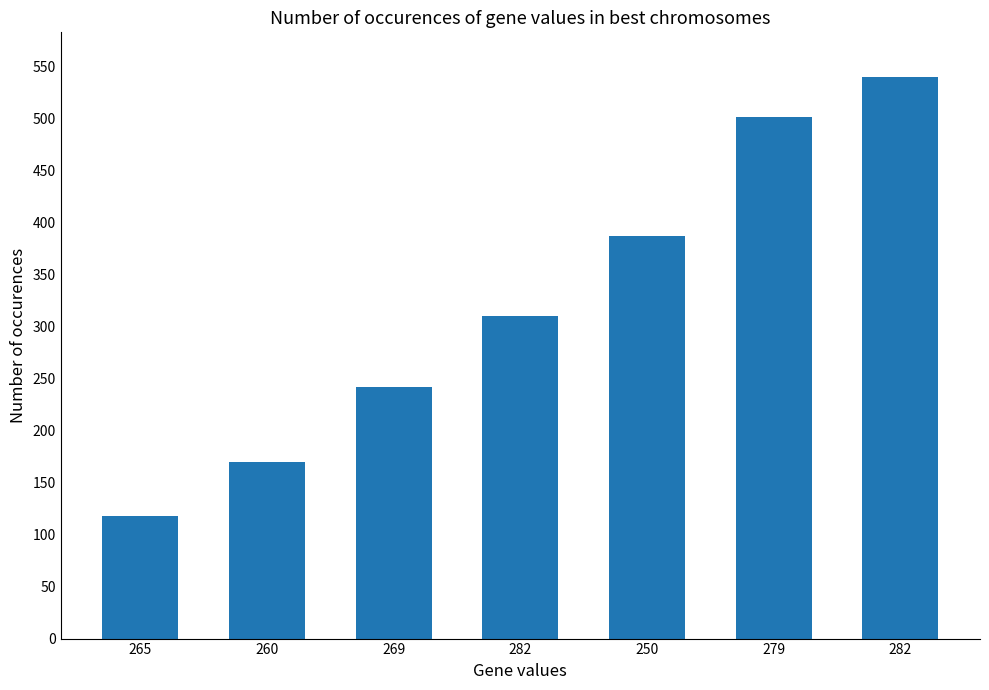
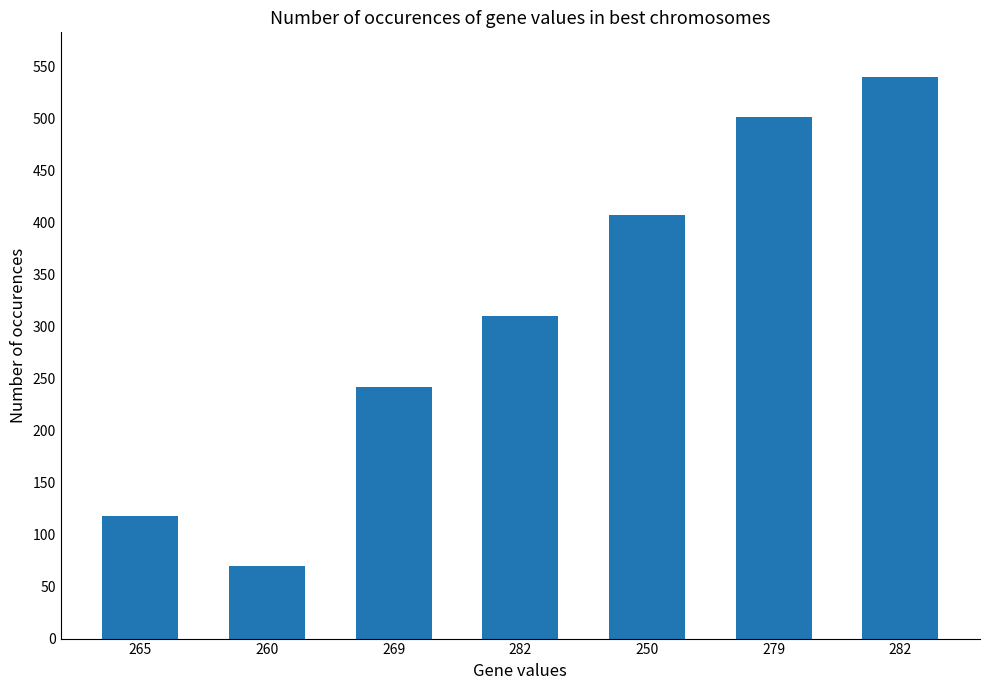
260: 170 -> 70
250: 387 -> 407
